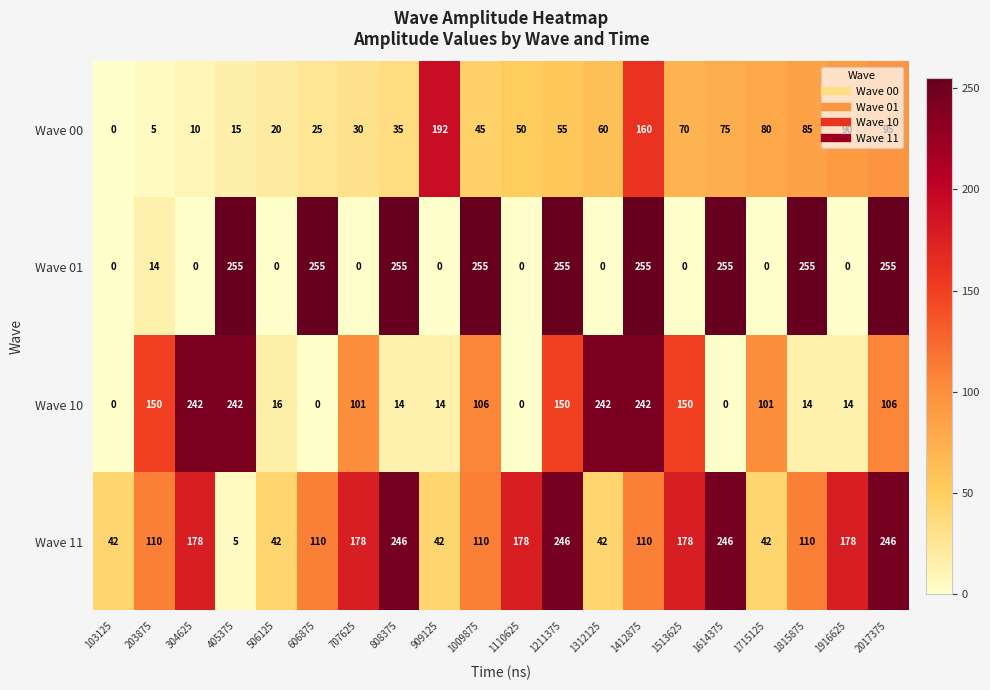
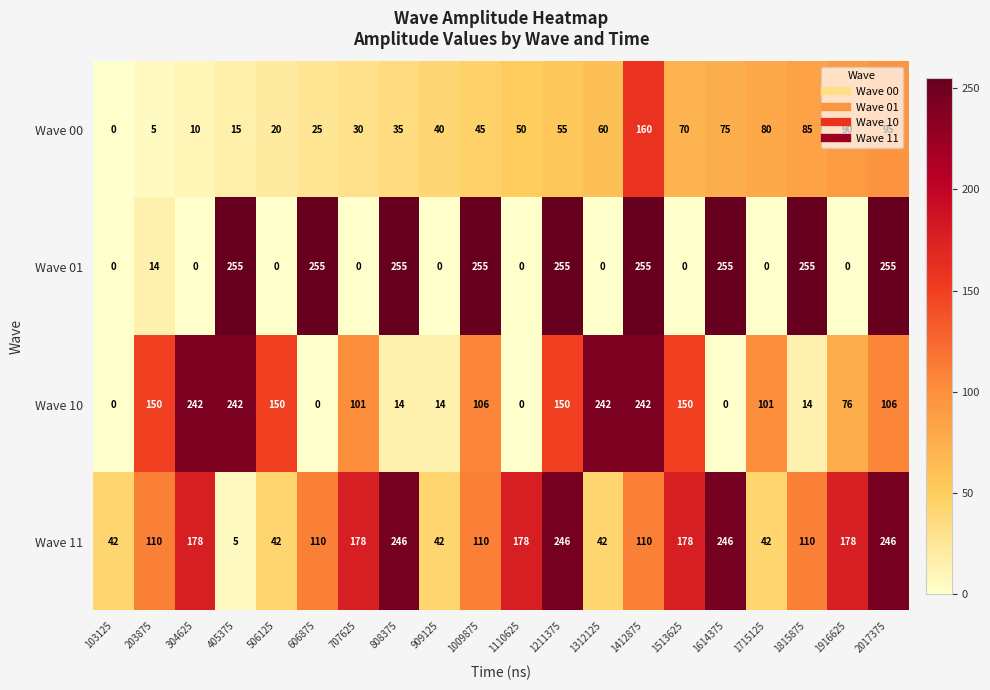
Wave 00, 909125: 192 -> 40
Wave 10, 506125: 16 -> 150
Wave 10, 1916625: 14 -> 76
